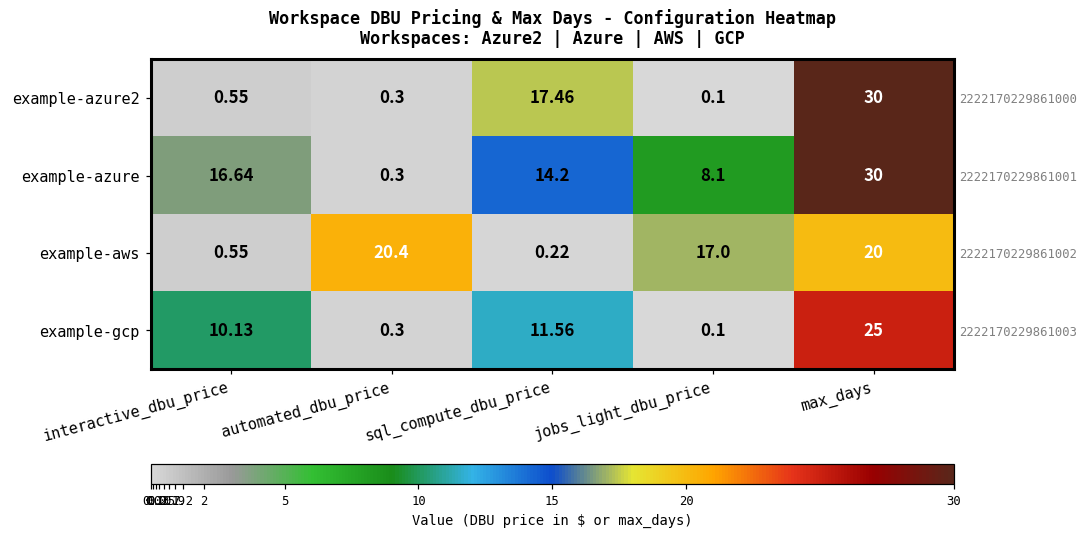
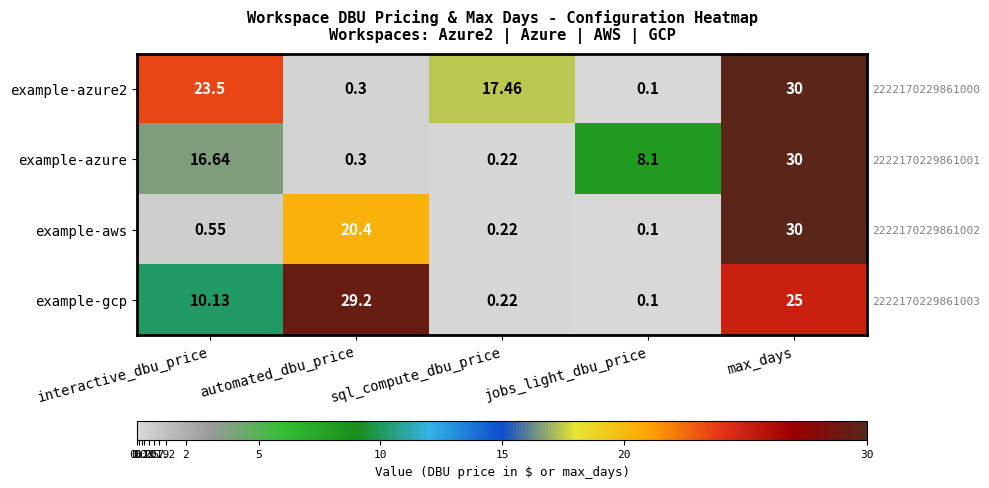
example-azure2, interactive_dbu_price: 0.55 -> 23.5
example-azure, sql_compute_dbu_price: 14.2 -> 0.22
example-aws, jobs_light_dbu_price: 17.0 -> 0.1
example-aws, max_days: 20 -> 30
example-gcp, automated_dbu_price: 0.3 -> 29.2
example-gcp, sql_compute_dbu_price: 11.56 -> 0.22
